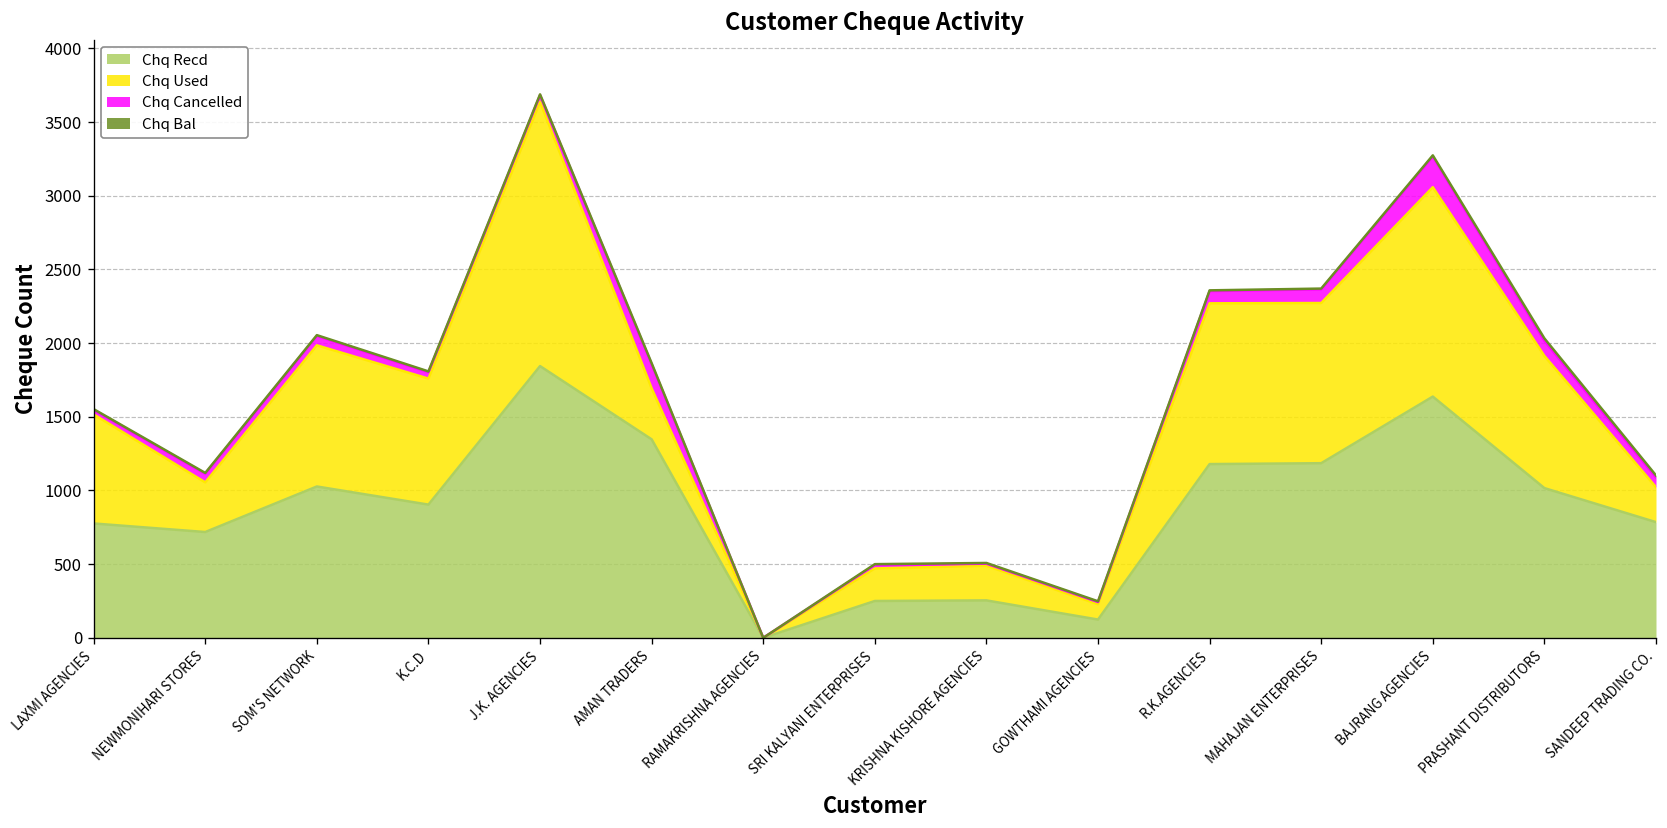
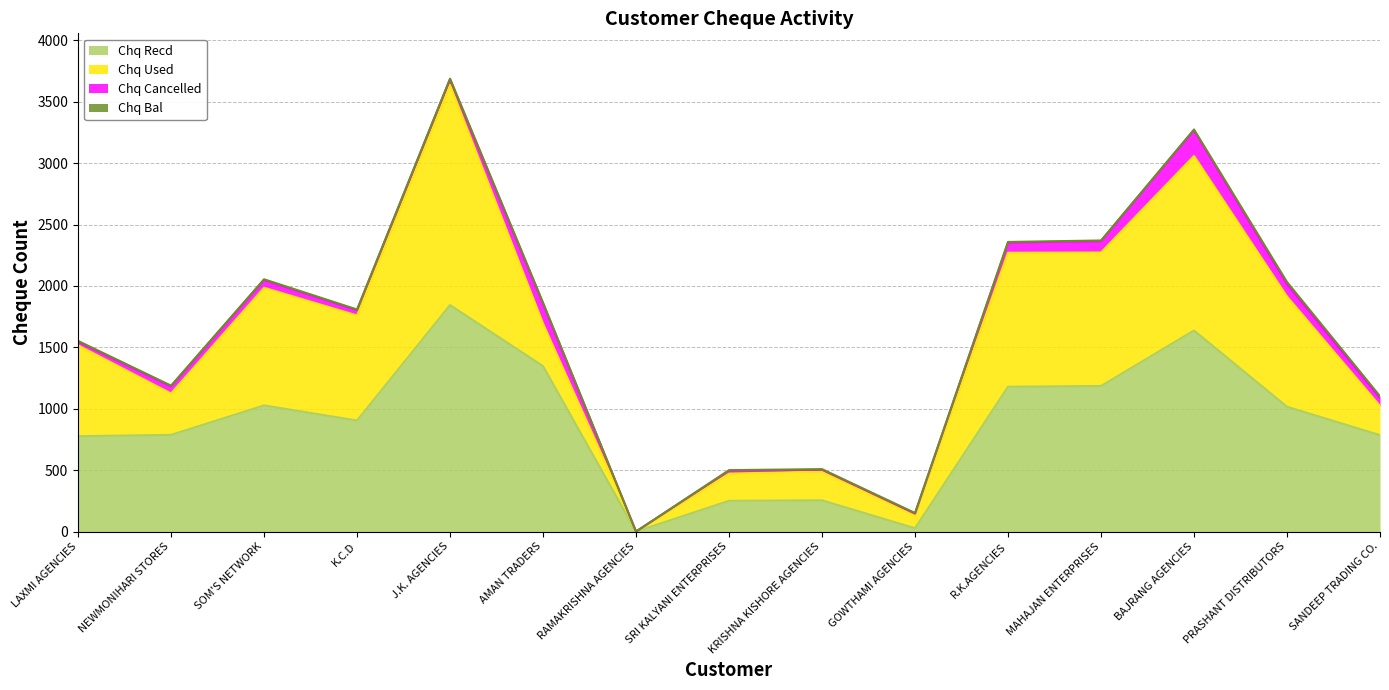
Chq Recd, NEWMONIHARI STORES: 720 -> 790
Chq Recd, GOWTHAMI AGENCIES: 120 -> 30
